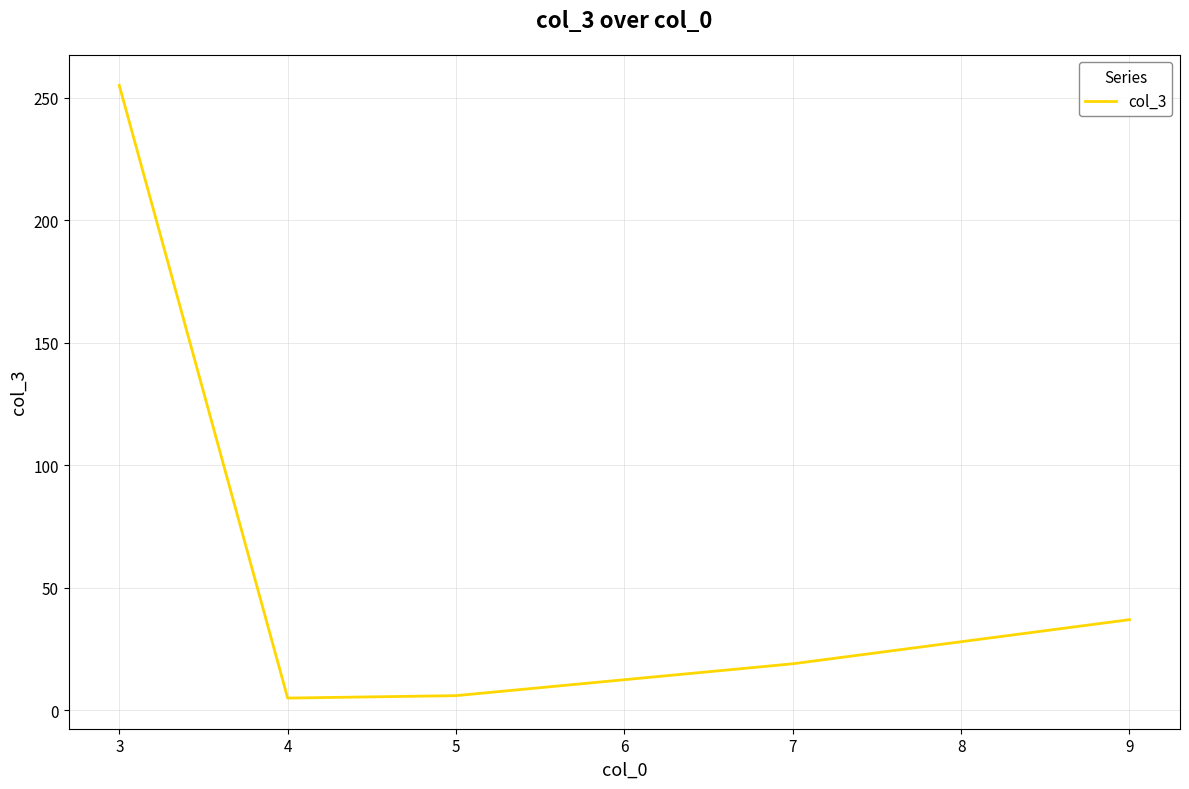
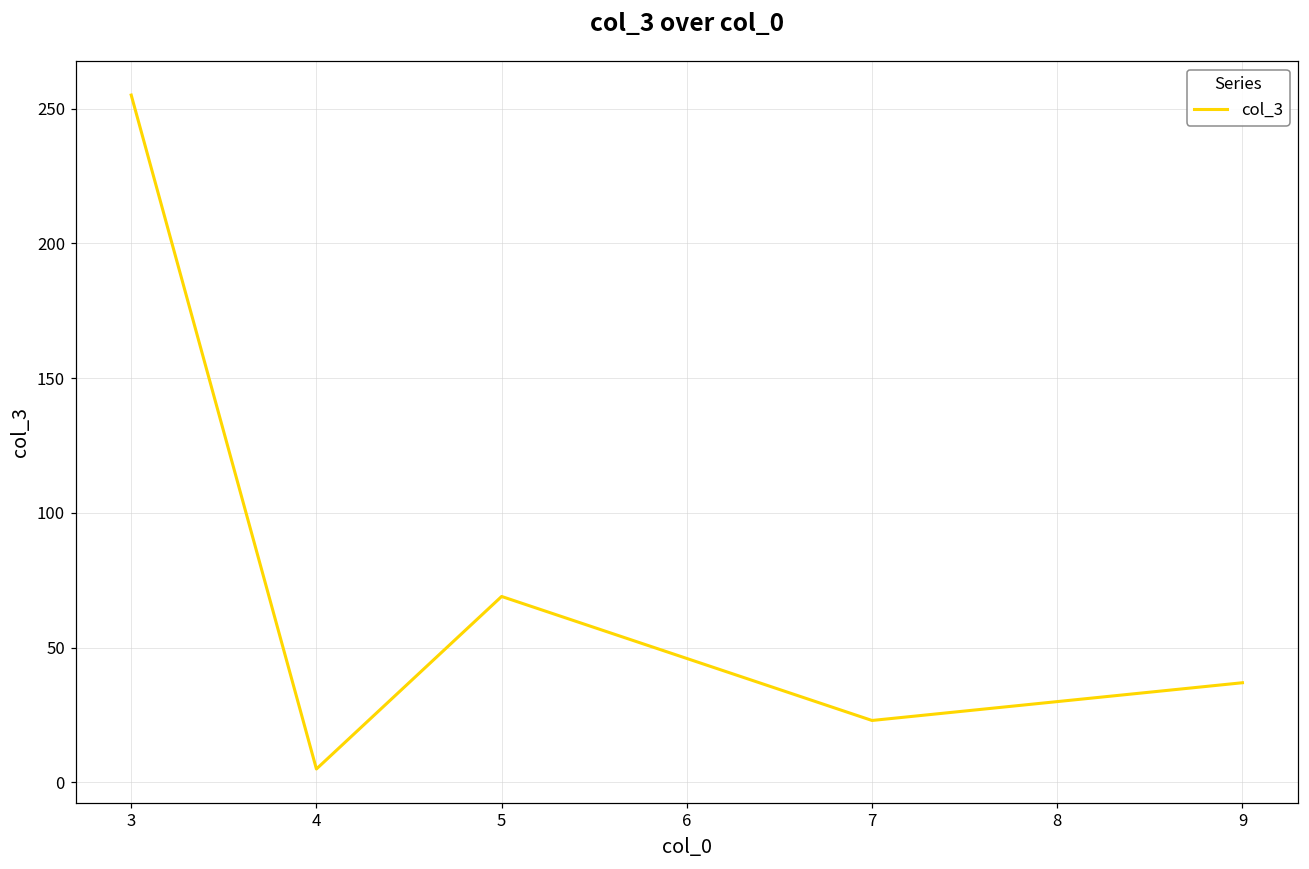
5: 6 -> 69
7: 19 -> 23
